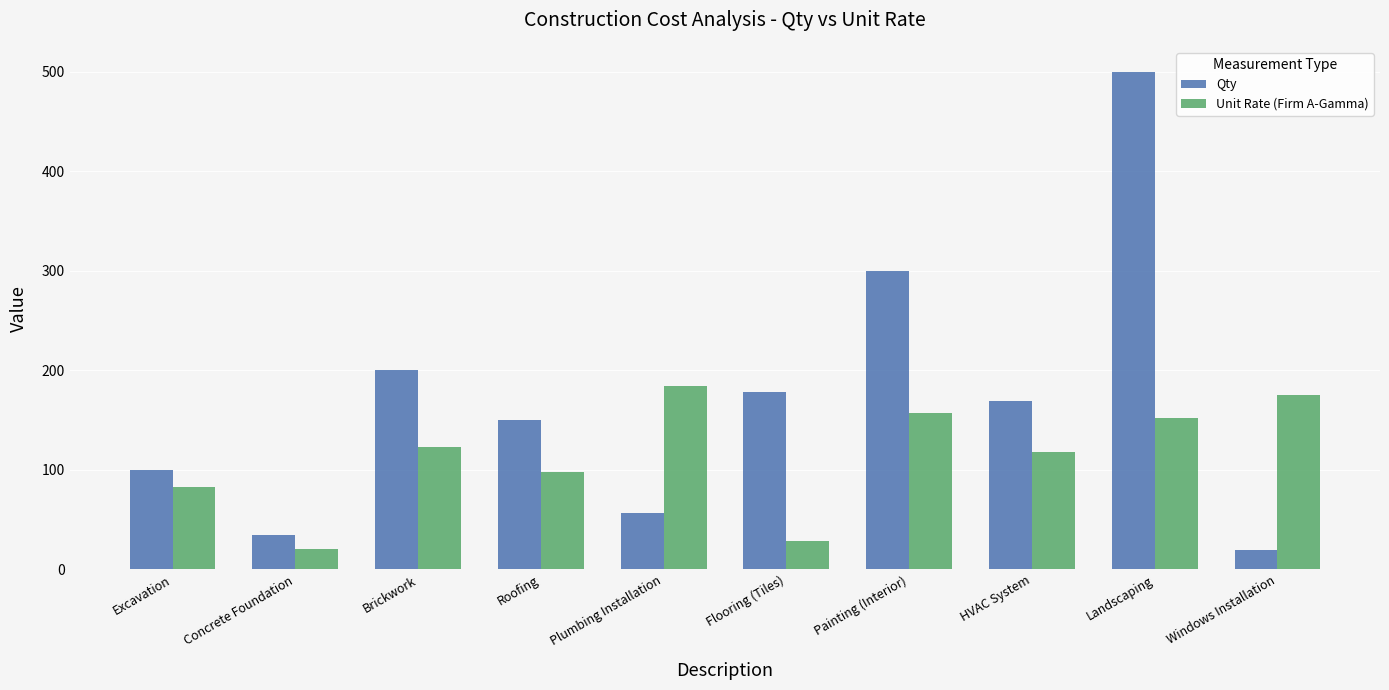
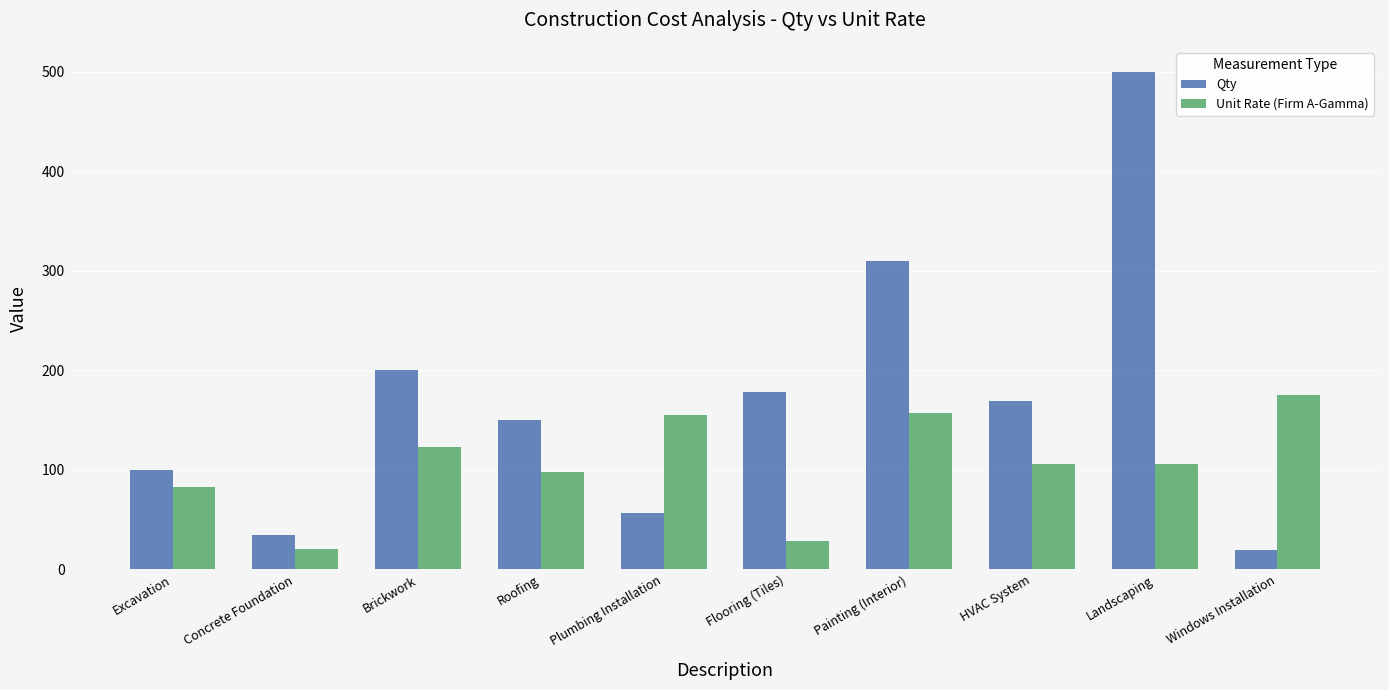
Unit Rate (Firm A-Gamma), Plumbing Installation: 180 -> 150
Qty, Painting (Interior): 300 -> 310
Unit Rate (Firm A-Gamma), HVAC System: 120 -> 110
Unit Rate (Firm A-Gamma), Landscaping: 150 -> 110
